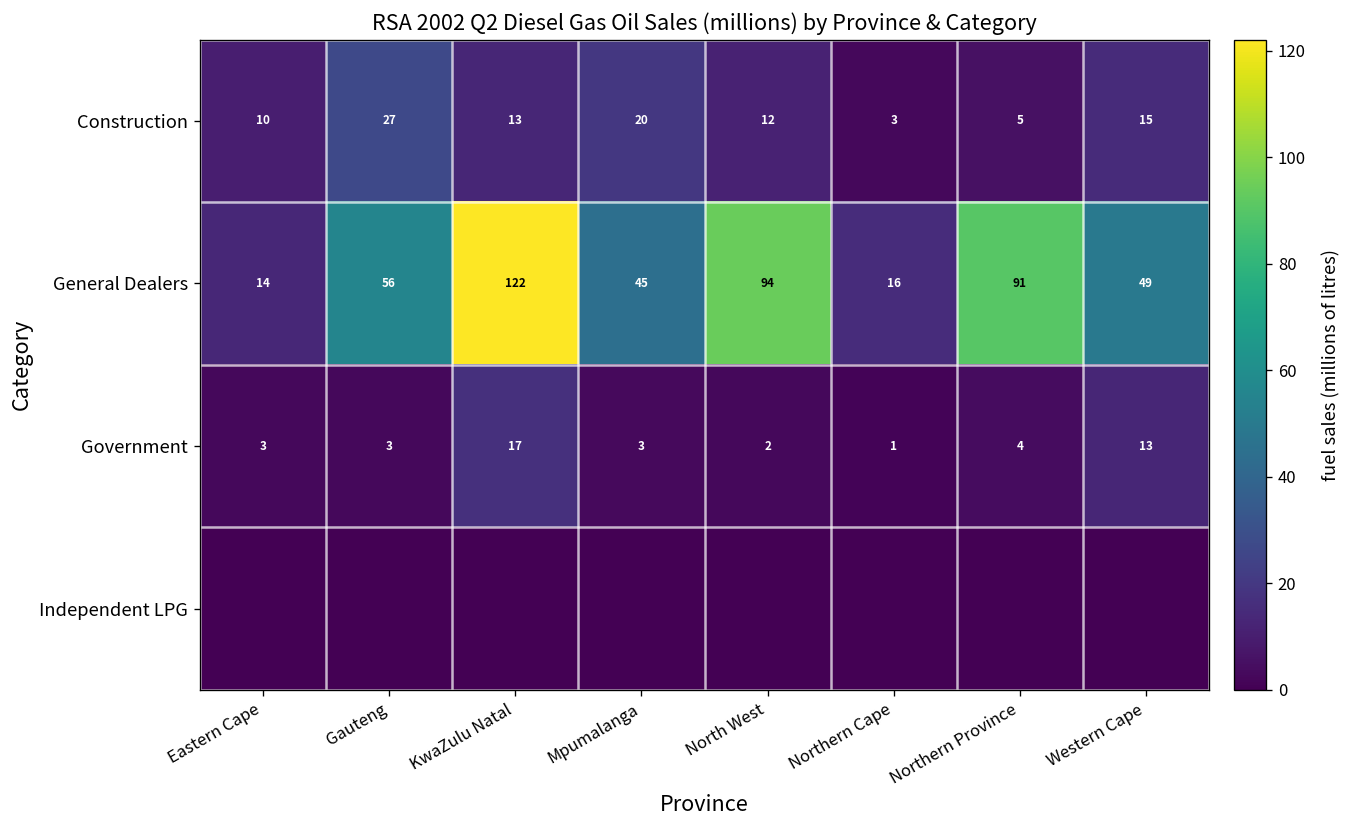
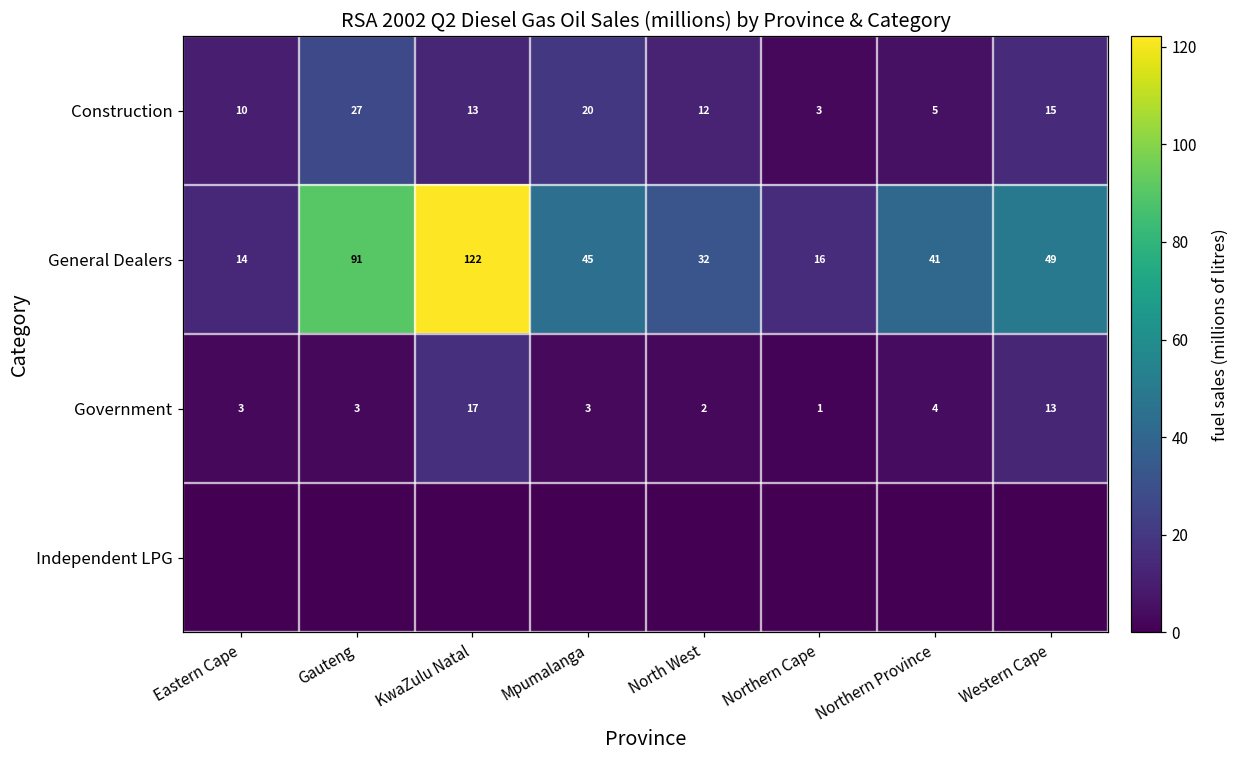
General Dealers, Gauteng: 56 -> 91
General Dealers, North West: 94 -> 32
General Dealers, Northern Province: 91 -> 41
